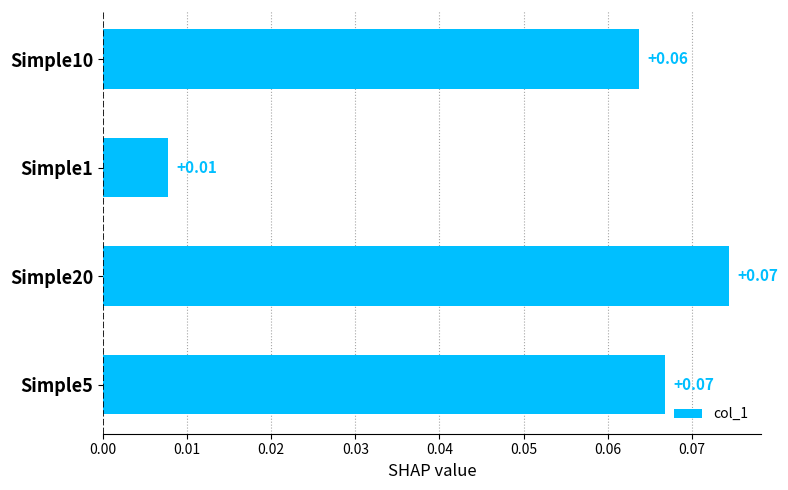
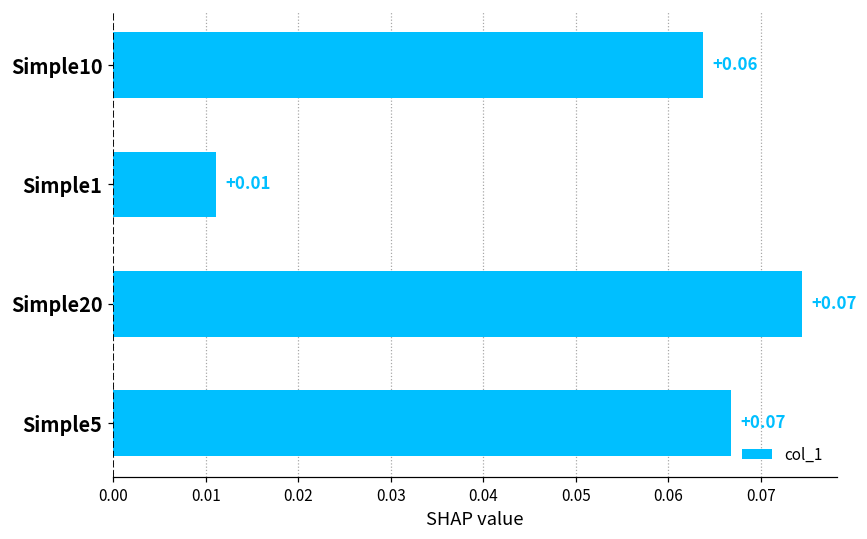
Simple1: 0.008 -> 0.011
